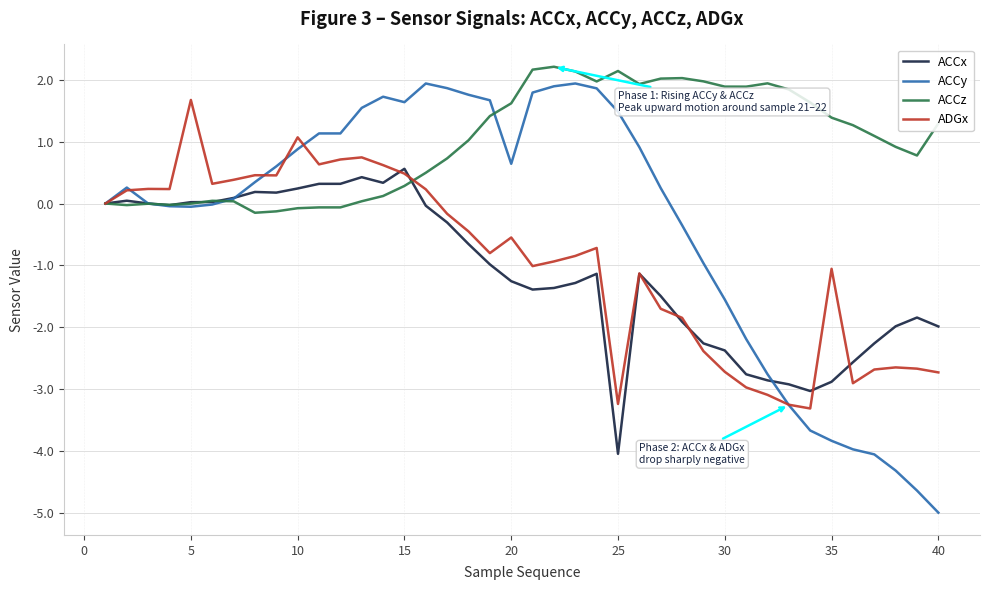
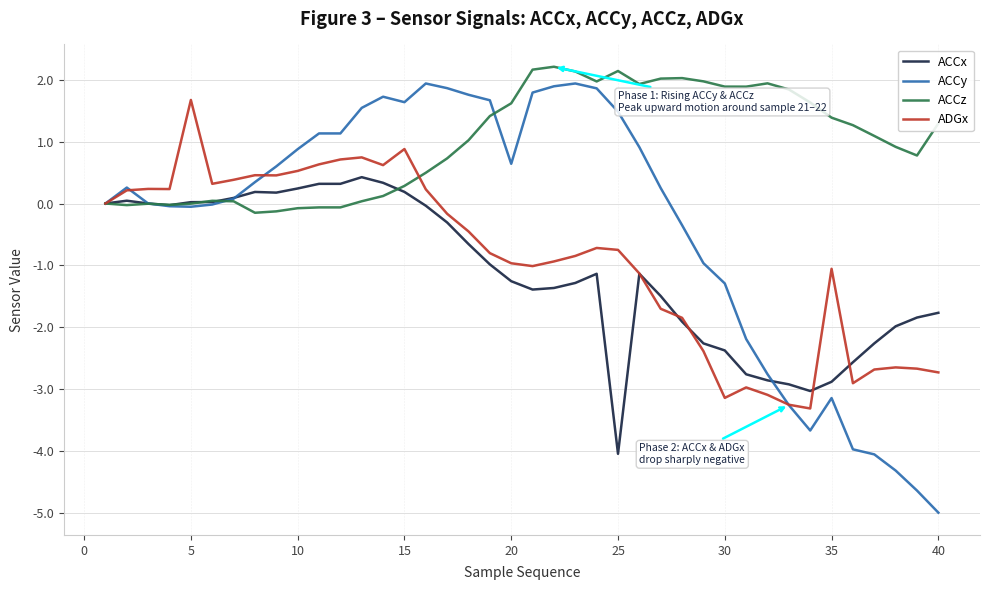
ADGx, 10: 1.1 -> 0.5
ACCx, 15: 0.6 -> 0.2
ADGx, 15: 0.5 -> 0.9
ADGx, 20: -0.6 -> -1.0
ADGx, 25: -3.2 -> -0.8
ACCy, 30: -1.6 -> -1.3
ADGx, 30: -2.7 -> -3.1
ACCy, 35: -3.8 -> -3.1
ACCx, 40: -2.0 -> -1.8
